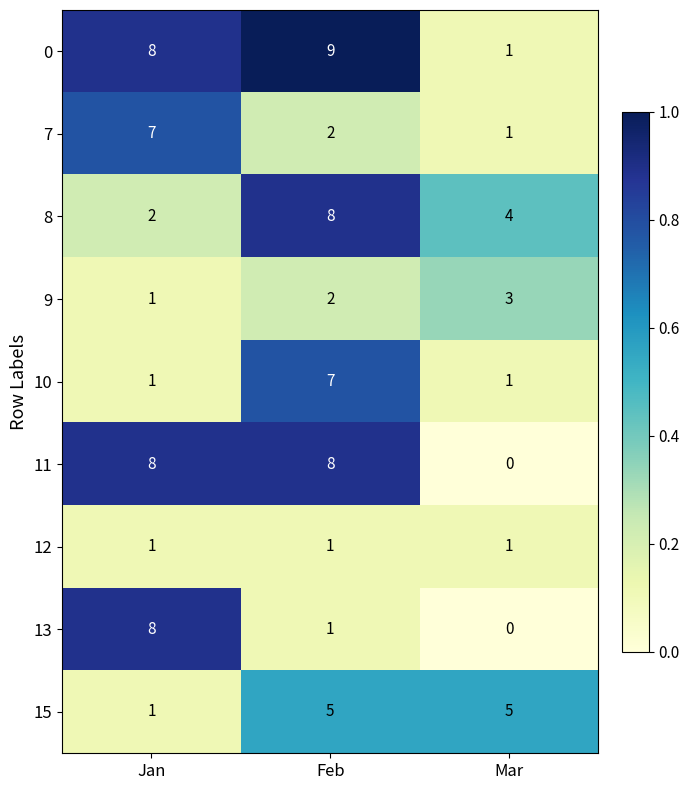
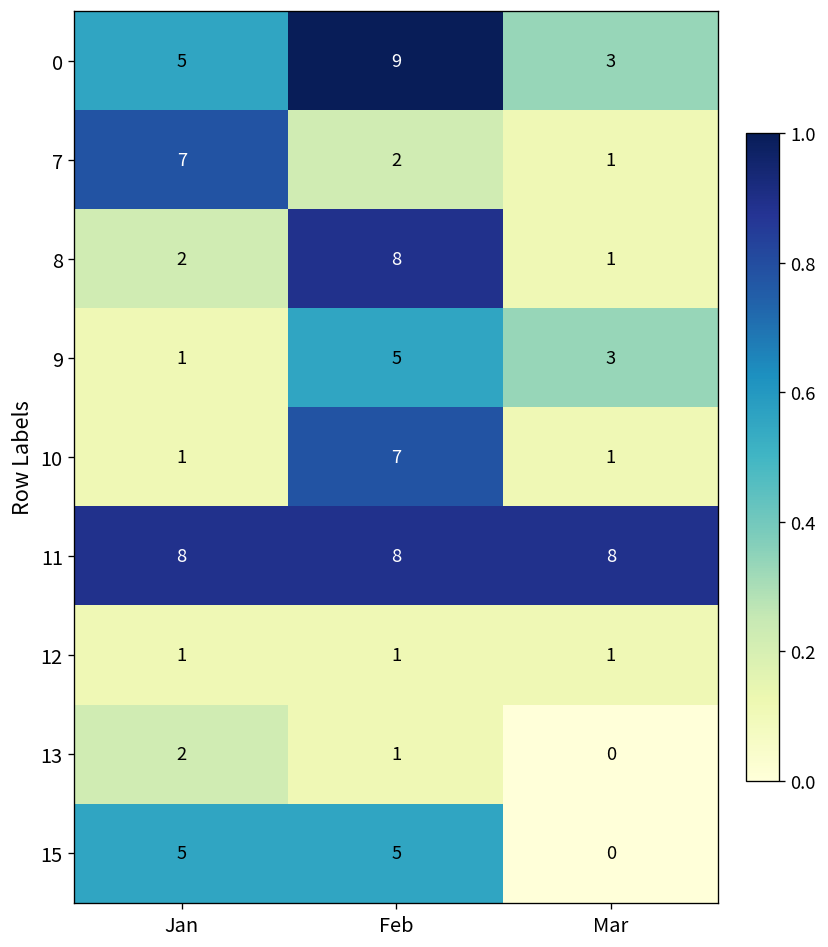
0, Jan: 8 -> 5
0, Mar: 1 -> 3
8, Mar: 4 -> 1
9, Feb: 2 -> 5
11, Mar: 0 -> 8
13, Jan: 8 -> 2
15, Jan: 1 -> 5
15, Mar: 5 -> 0
